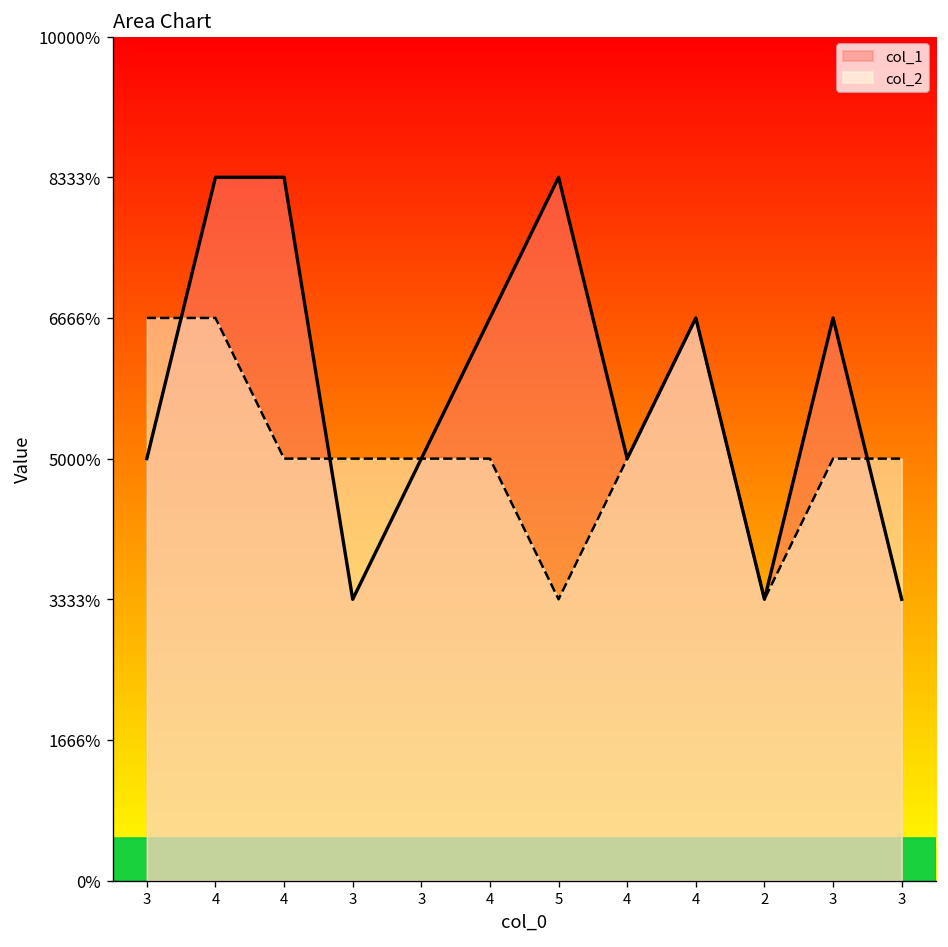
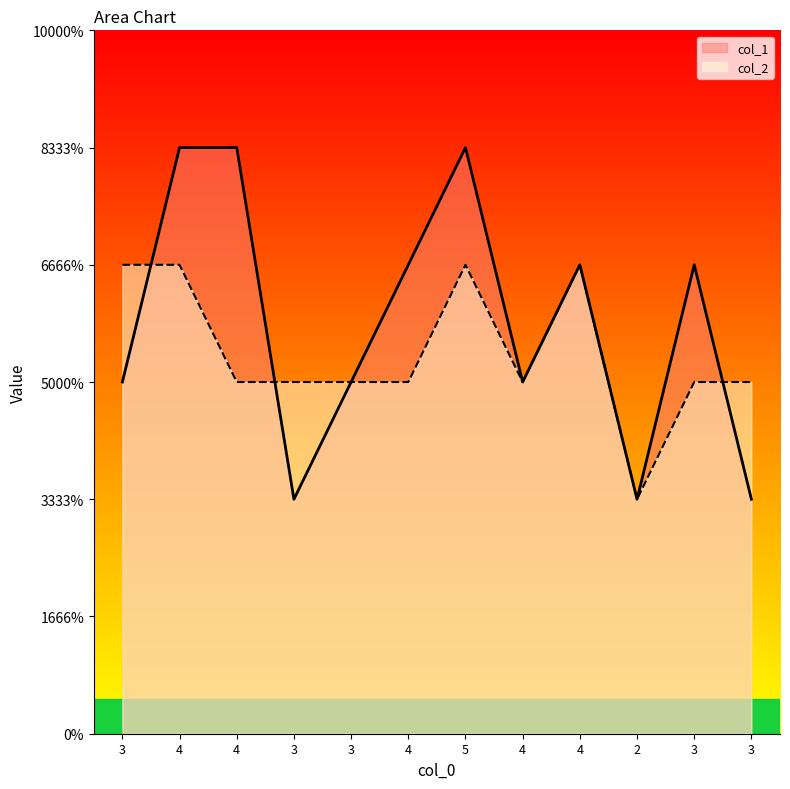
col_2, 5: 3300% -> 6700%
